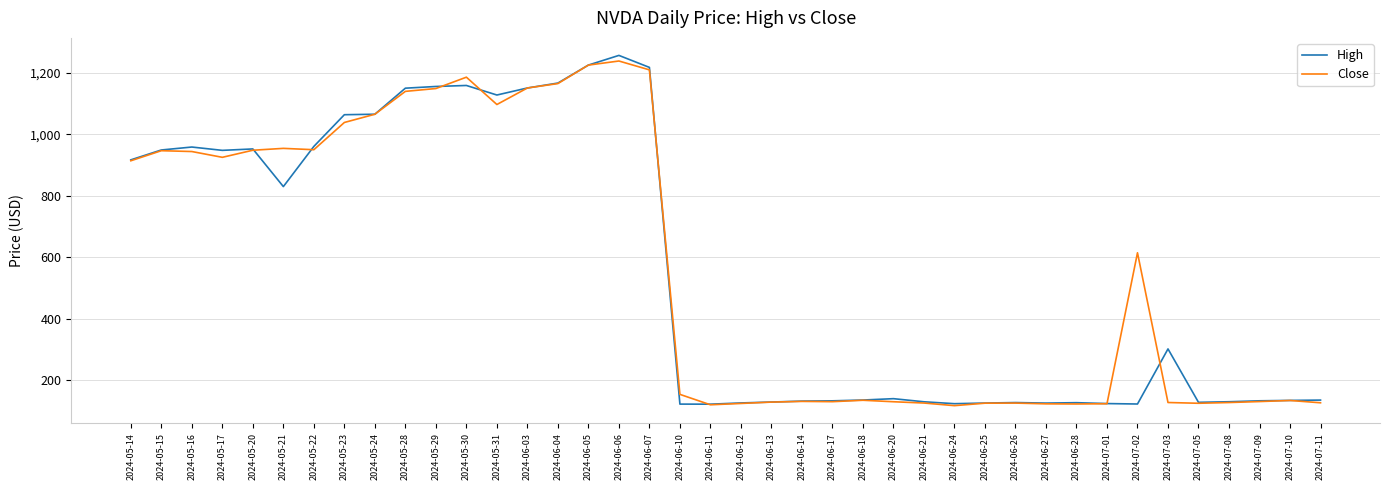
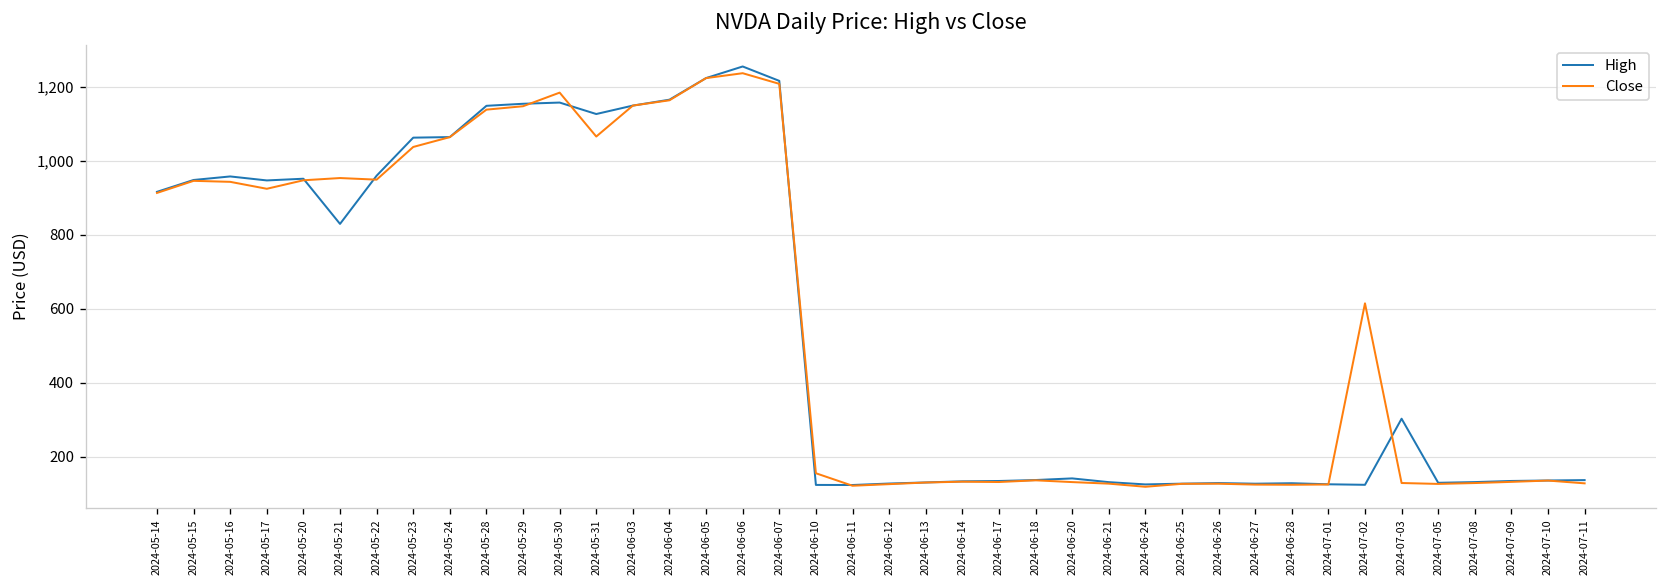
Close, 2024-05-31: 1,100 -> 1,070
